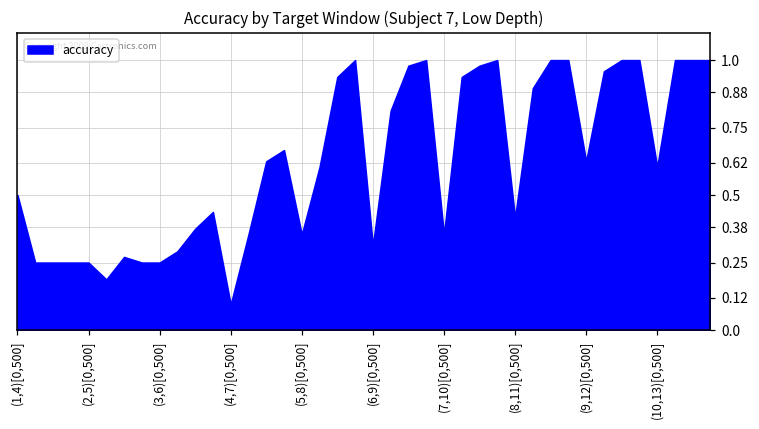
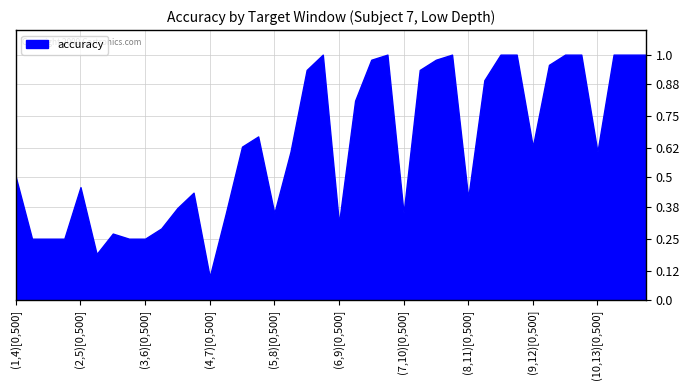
(2,5)[0,500]: 0.25 -> 0.46
